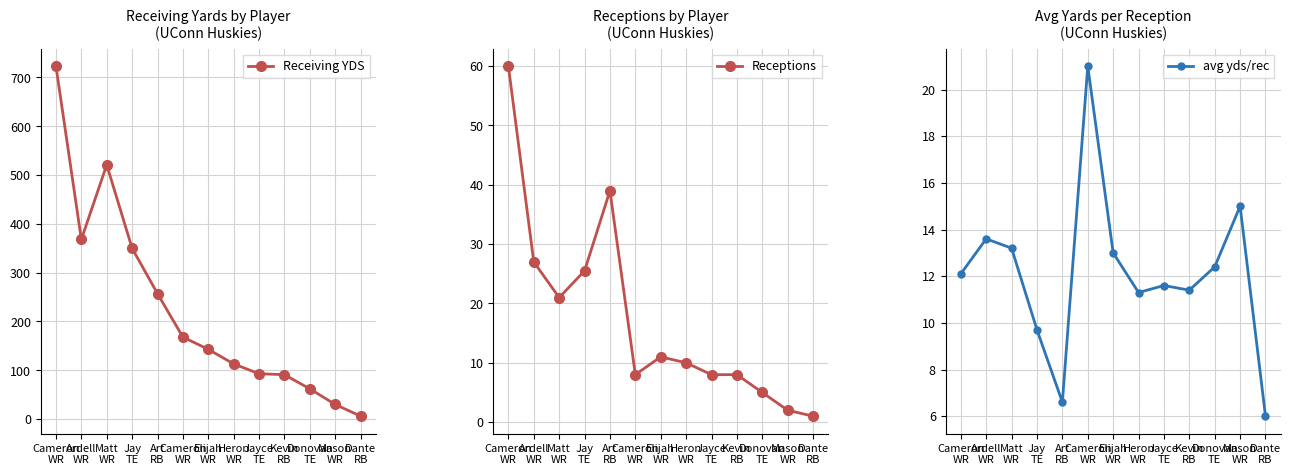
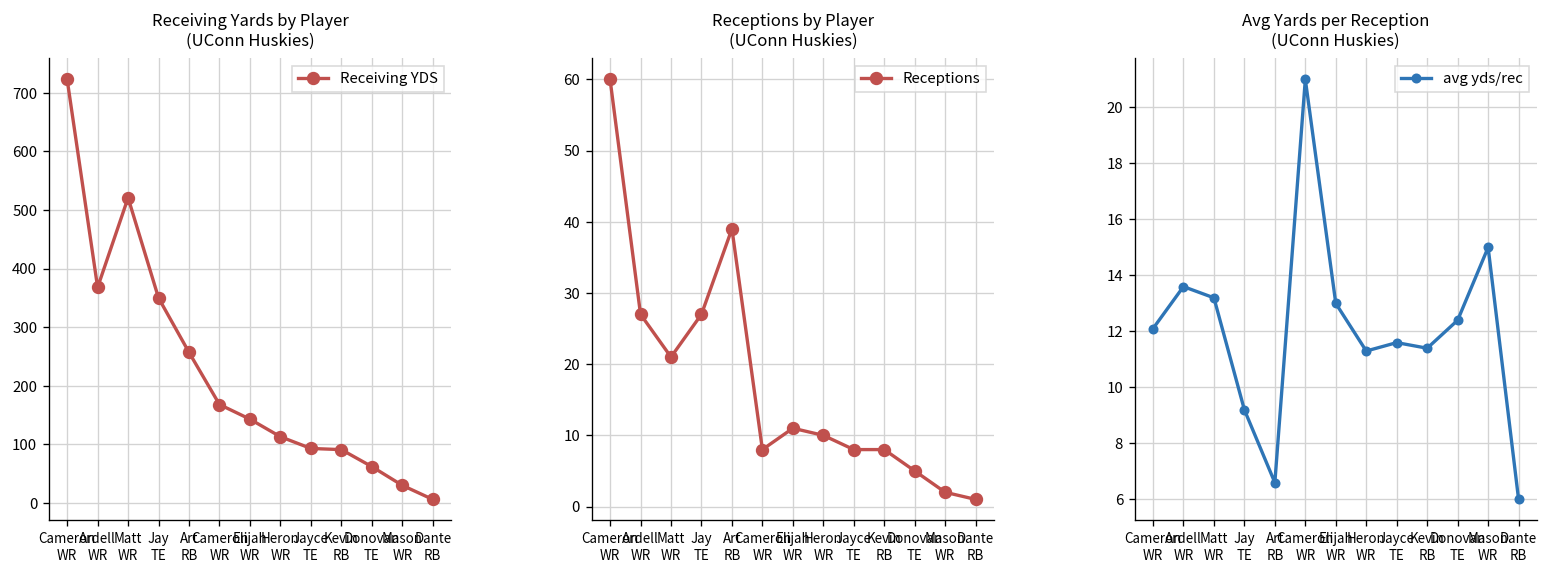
Receptions by Player (UConn Huskies), Jay TE: 26 -> 27
Avg Yards per Reception (UConn Huskies), Jay TE: 9.7 -> 9.2
